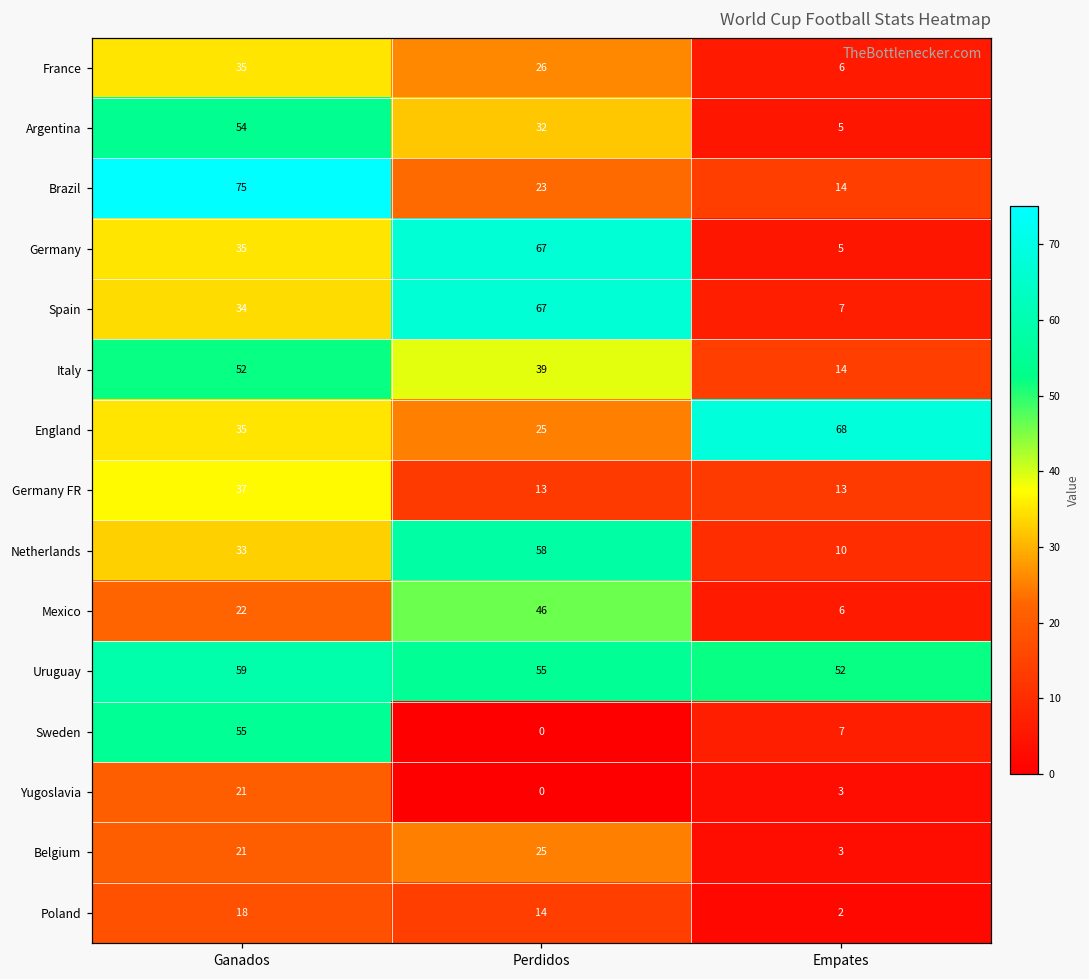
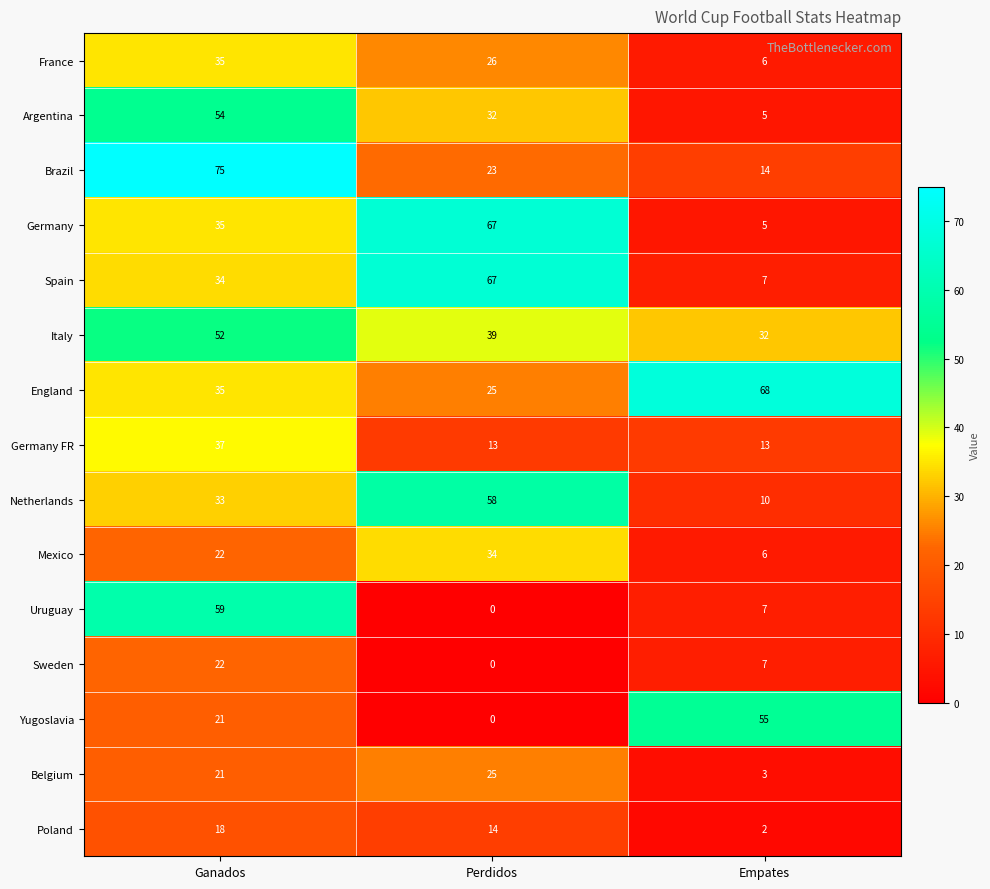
Italy, Empates: 14 -> 32
Mexico, Perdidos: 46 -> 34
Uruguay, Perdidos: 55 -> 0
Uruguay, Empates: 52 -> 7
Sweden, Ganados: 55 -> 22
Yugoslavia, Empates: 3 -> 55
